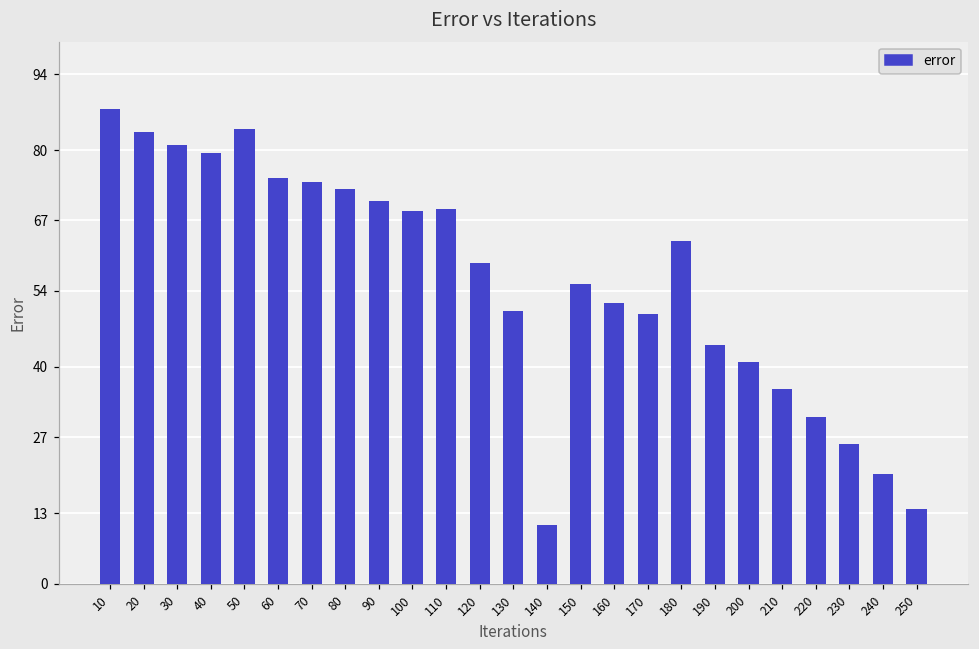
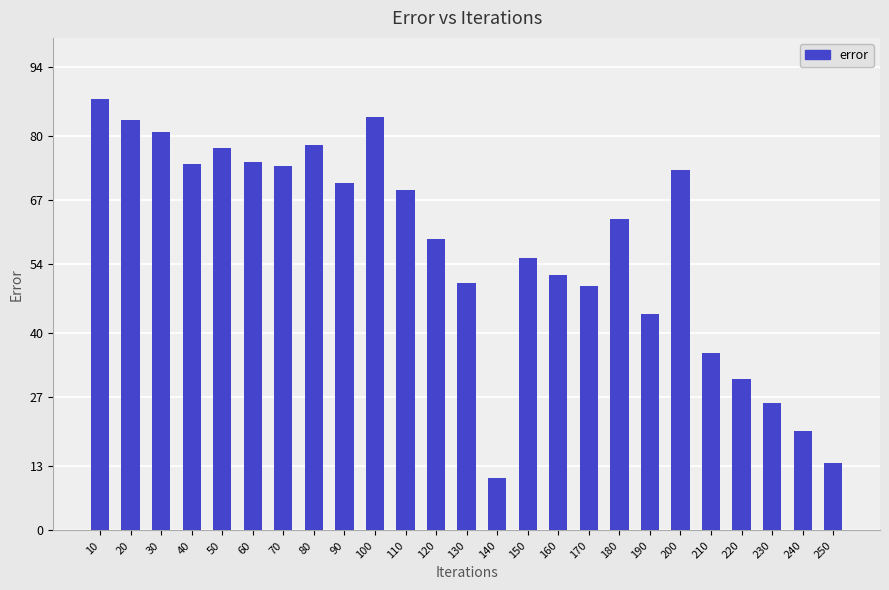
40: 79 -> 74
50: 84 -> 78
80: 73 -> 78
100: 69 -> 84
200: 41 -> 73
